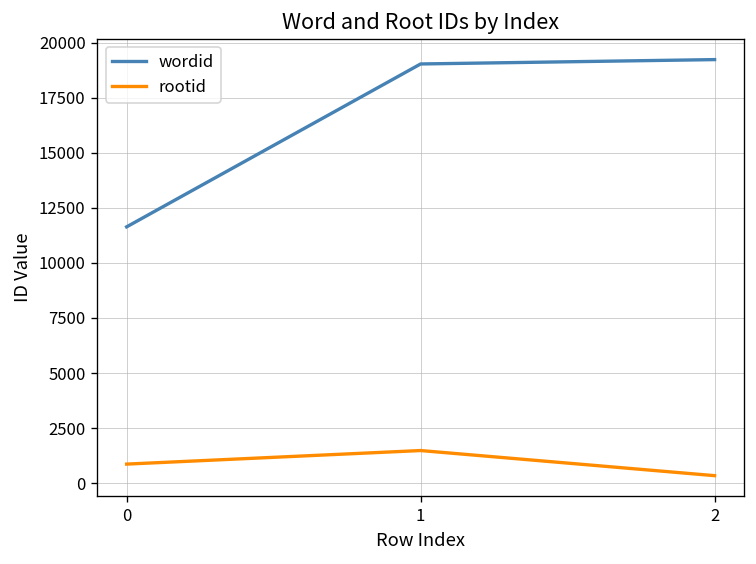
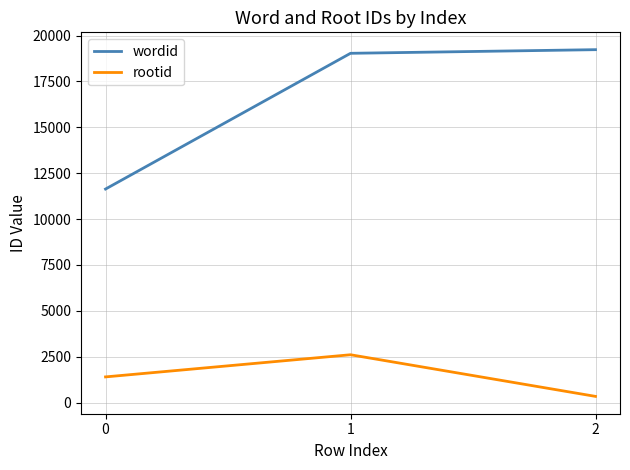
rootid, 0: 900 -> 1400
rootid, 1: 1500 -> 2600
